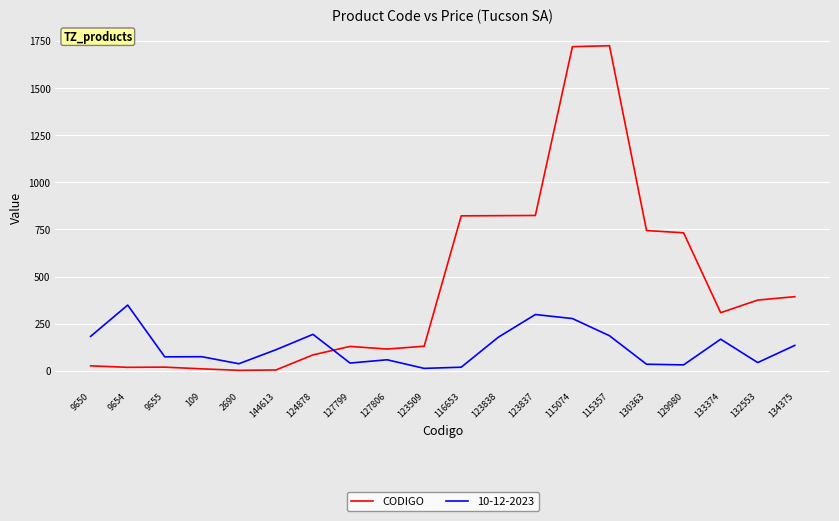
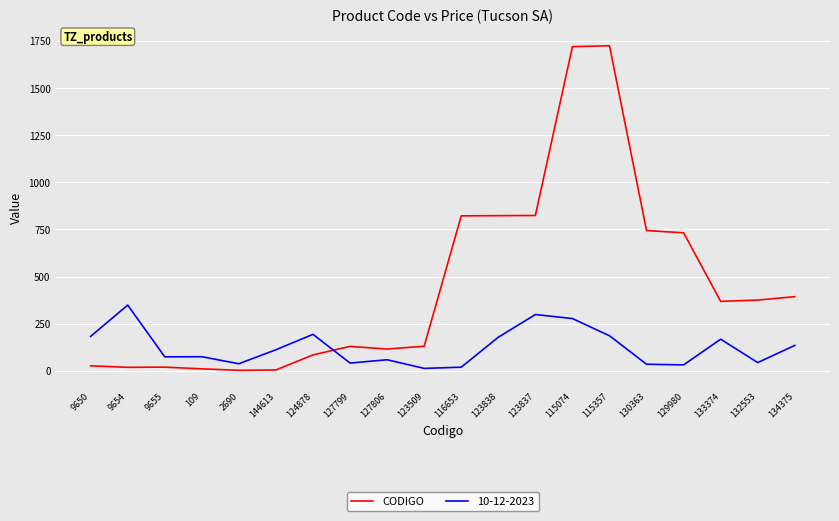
CODIGO, 133374: 310 -> 370
